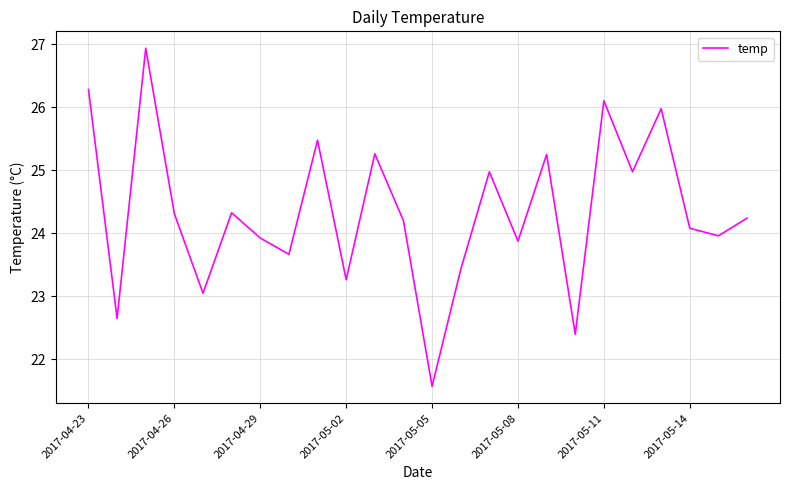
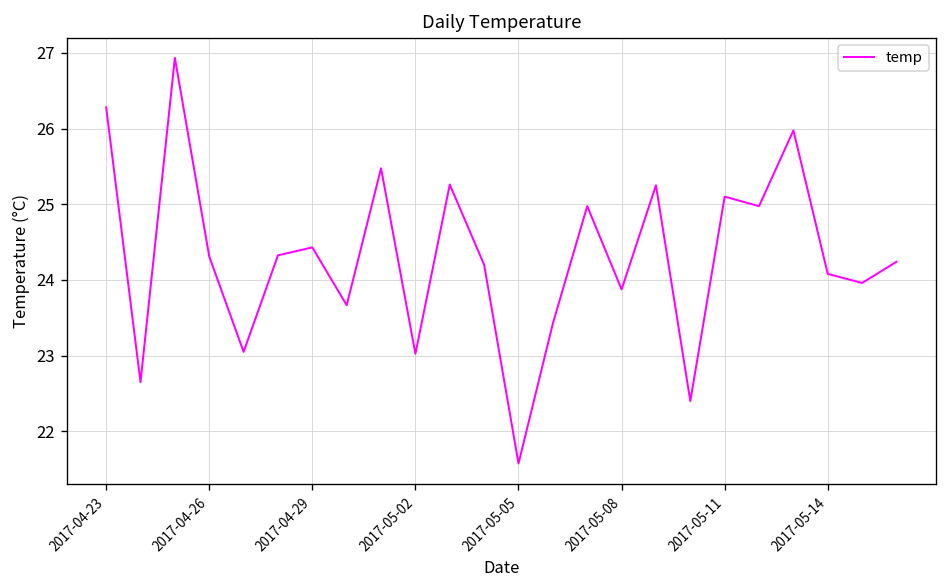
2017-04-29: 23.9 -> 24.4
2017-05-02: 23.3 -> 23.0
2017-05-11: 26.1 -> 25.1
